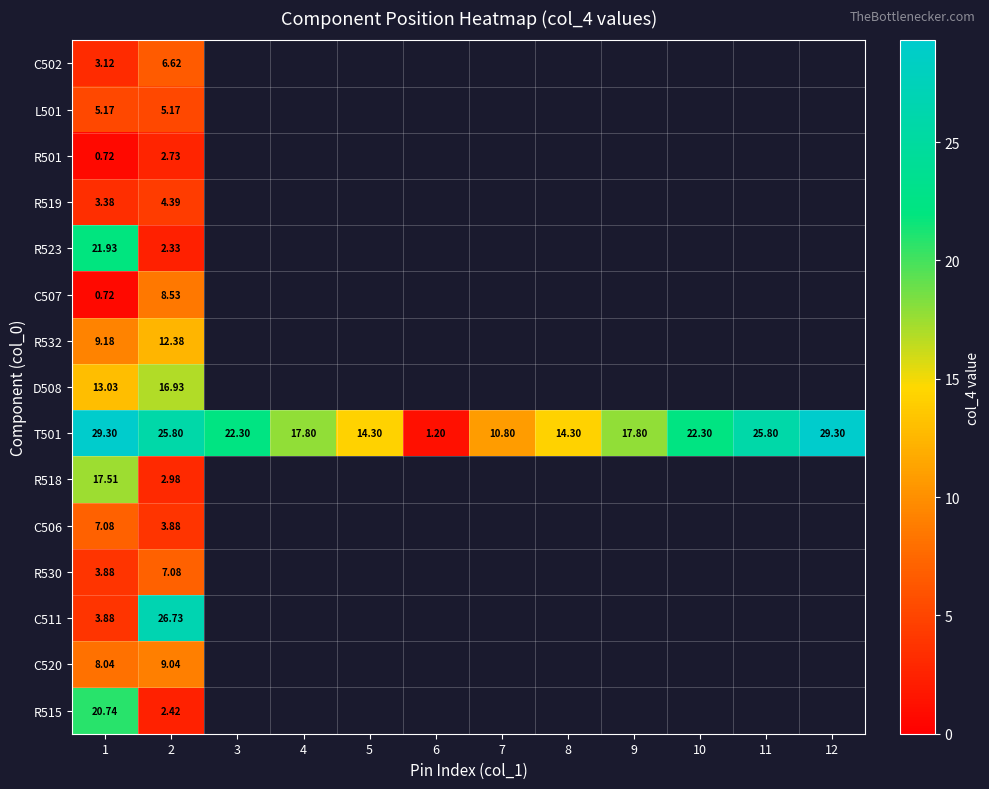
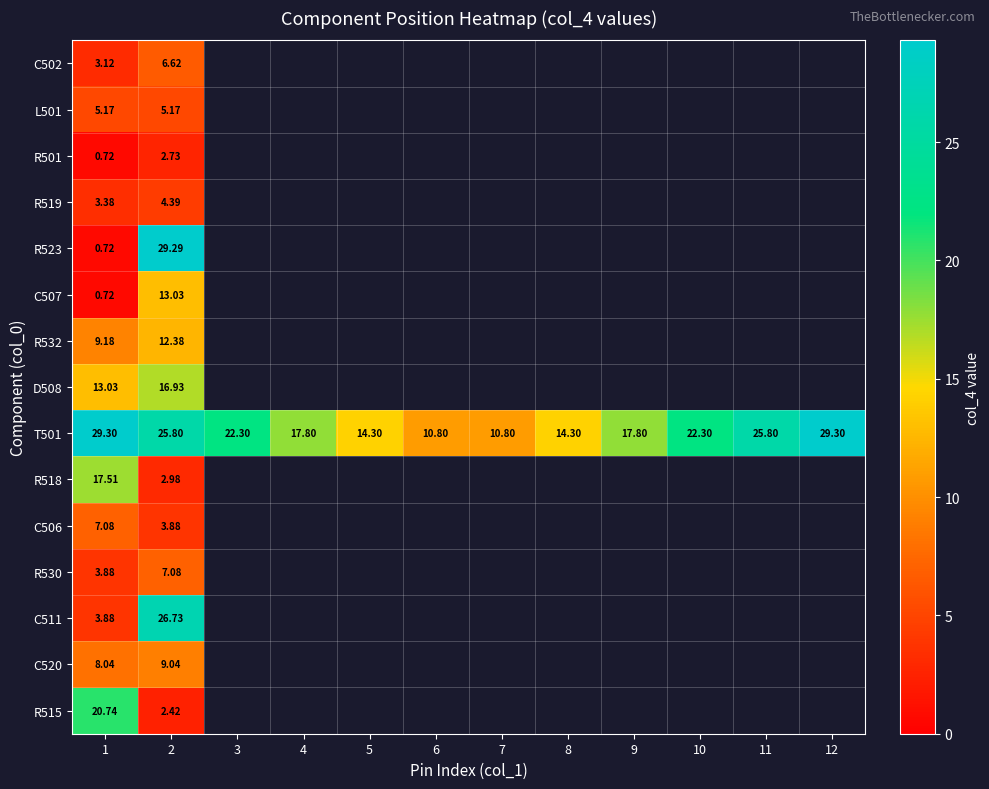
R523, 1: 21.93 -> 0.72
R523, 2: 2.33 -> 29.29
C507, 2: 8.53 -> 13.03
T501, 6: 1.20 -> 10.80
